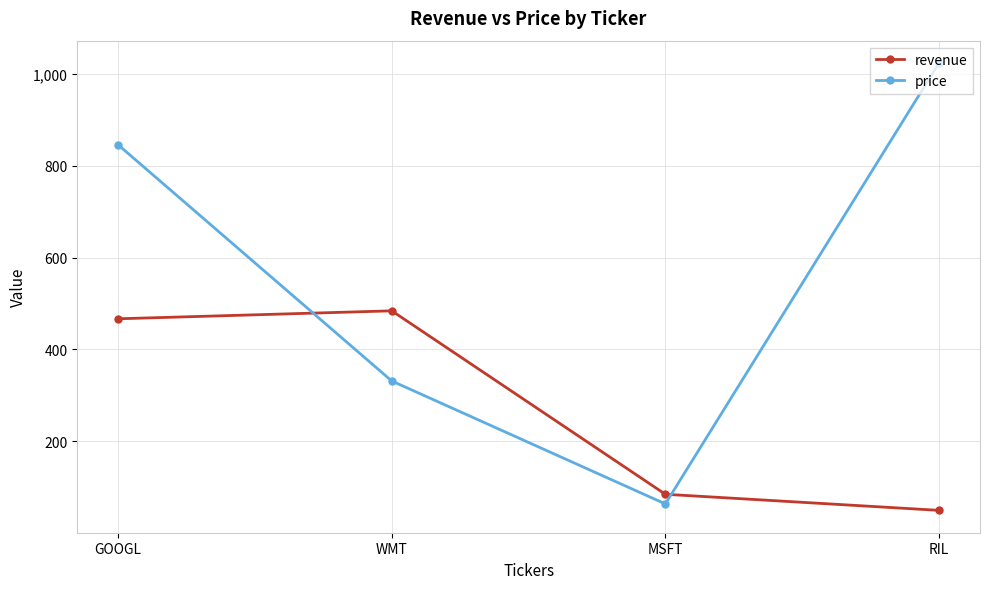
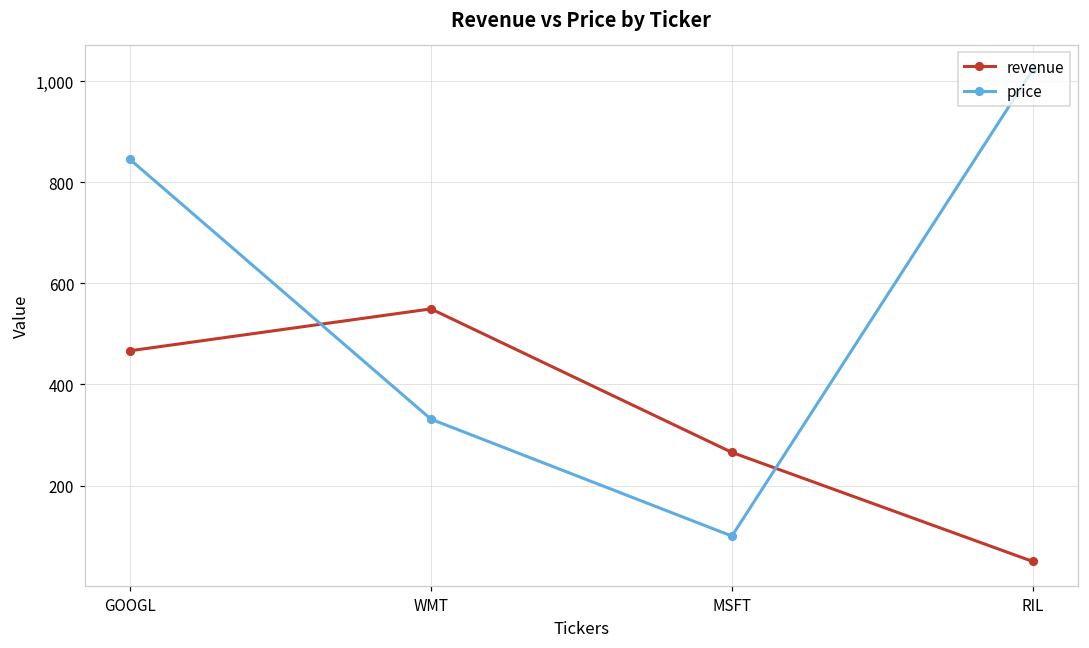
revenue, WMT: 480 -> 550
revenue, MSFT: 90 -> 270
price, MSFT: 60 -> 100
